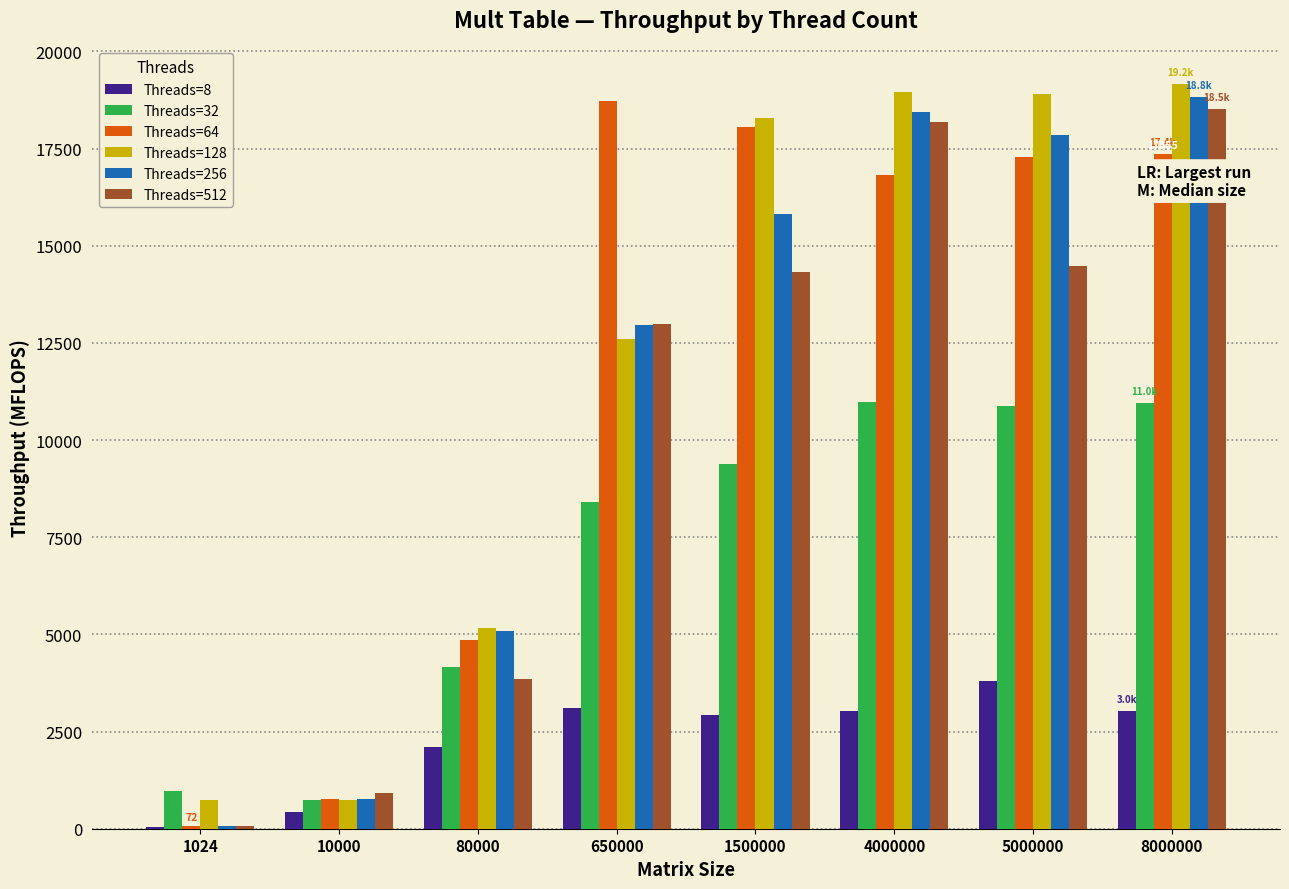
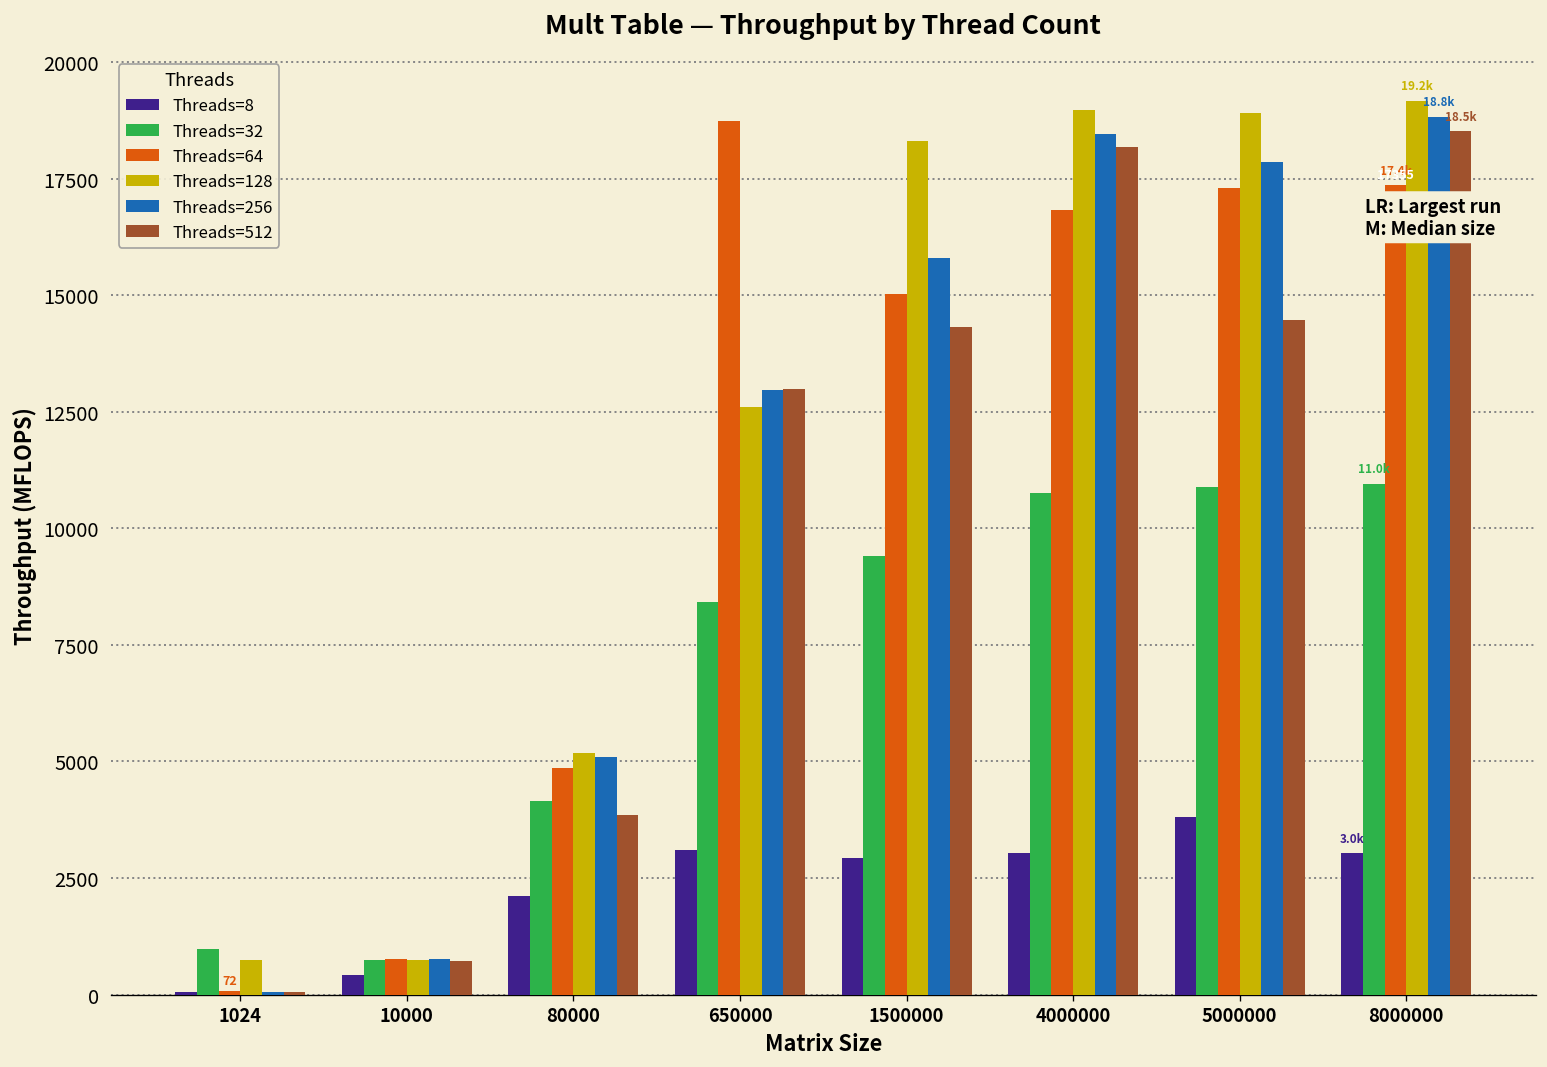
Threads=512, 10000: 900 -> 700
Threads=64, 1500000: 18000 -> 15000
Threads=32, 4000000: 11000 -> 10800
